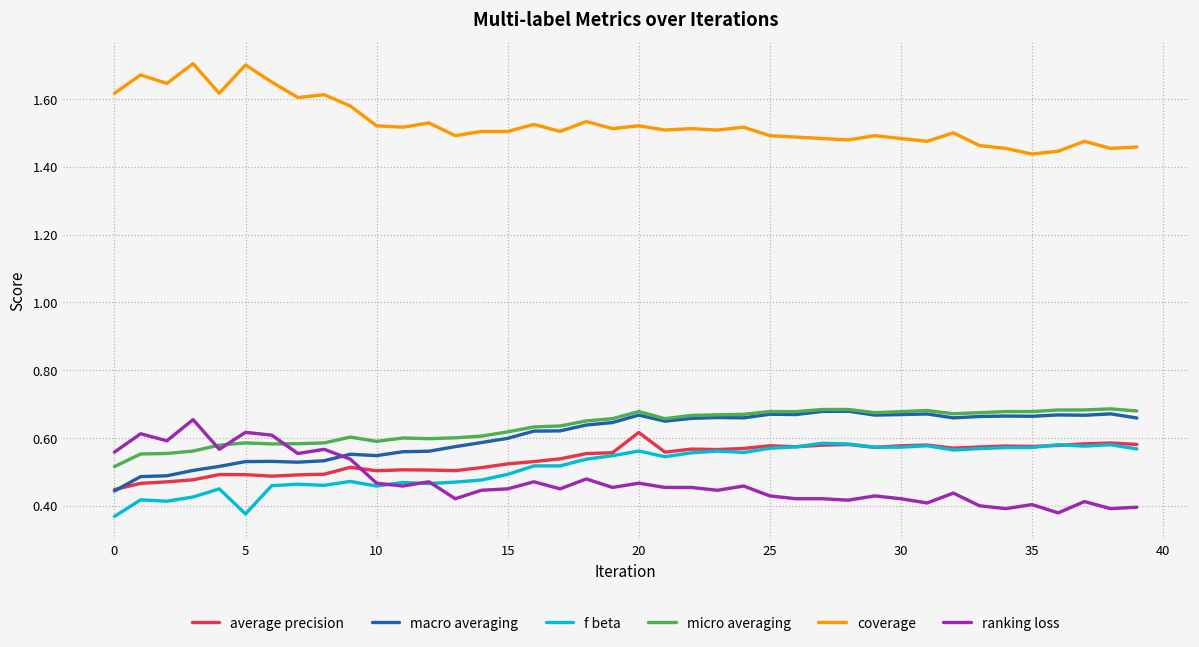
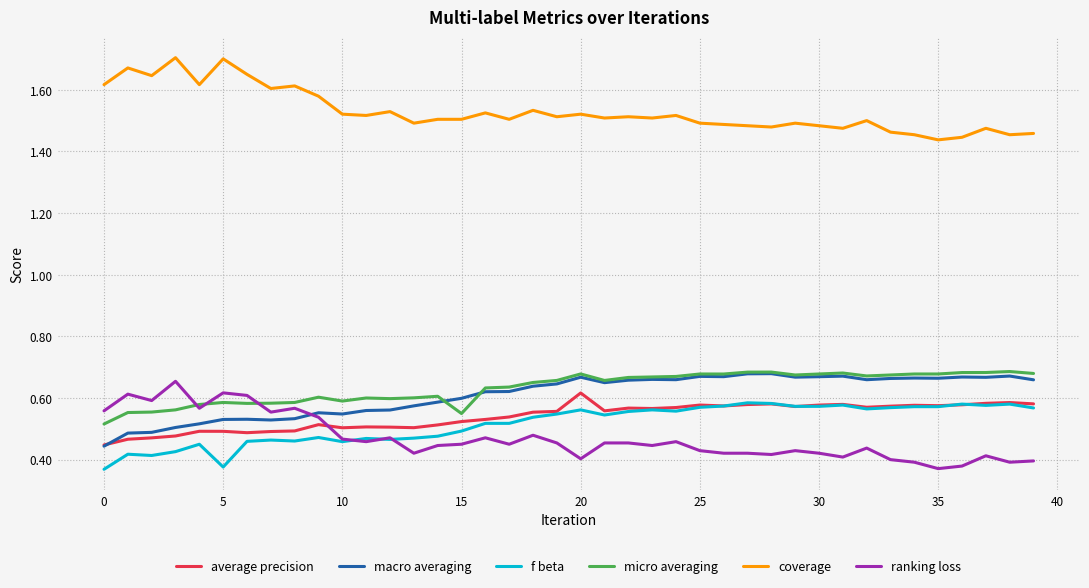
micro averaging, 15: 0.62 -> 0.55
ranking loss, 20: 0.47 -> 0.40
ranking loss, 35: 0.40 -> 0.37
